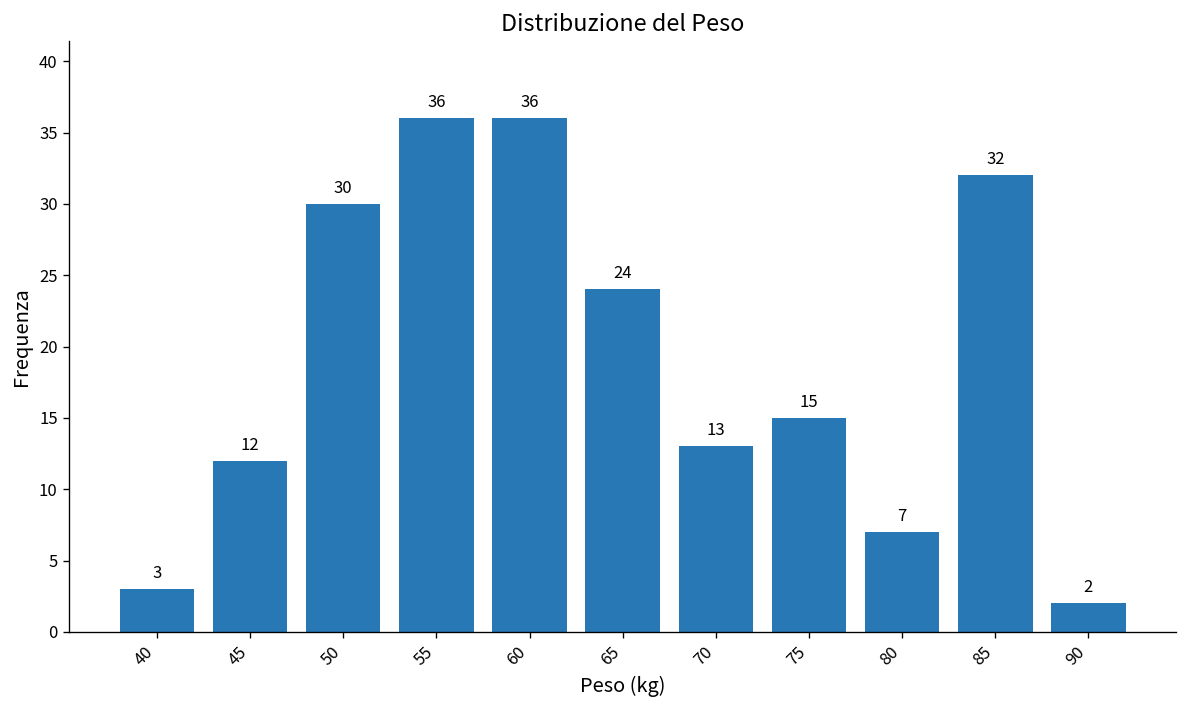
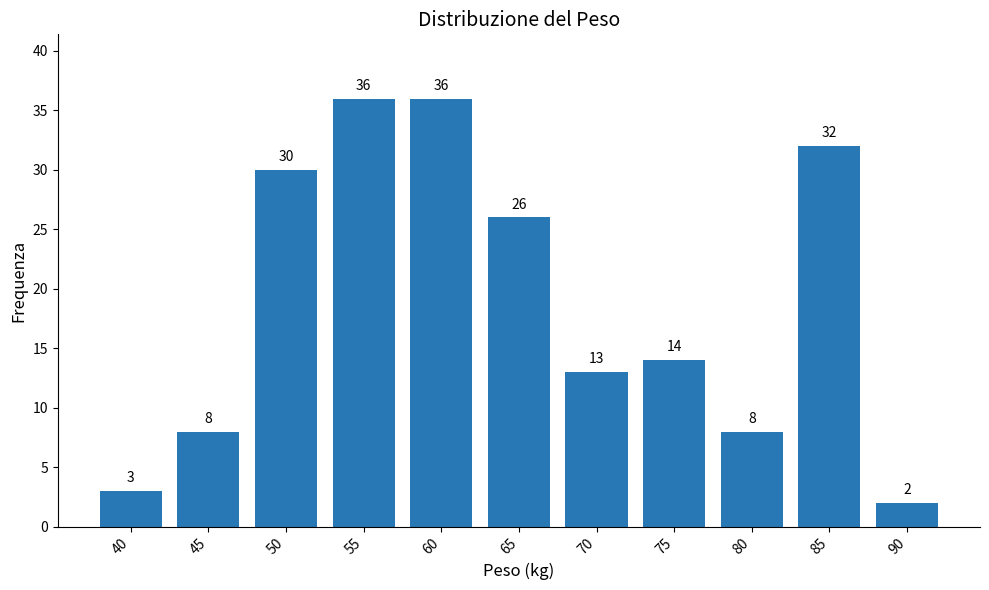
45: 12 -> 8
65: 24 -> 26
75: 15 -> 14
80: 7 -> 8
